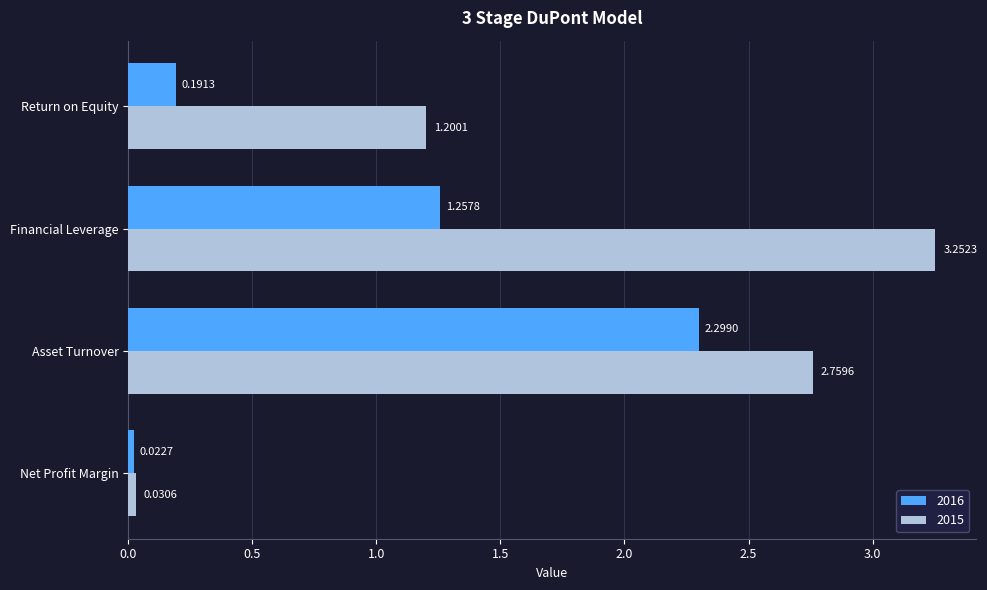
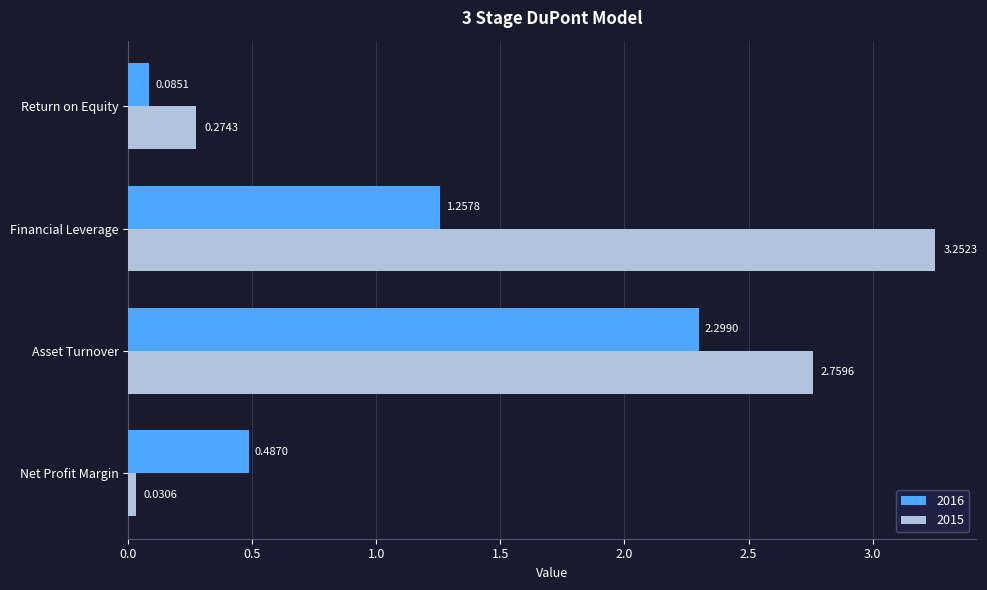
2016, Return on Equity: 0.1913 -> 0.0851
2015, Return on Equity: 1.2001 -> 0.2743
2016, Net Profit Margin: 0.0227 -> 0.4870
